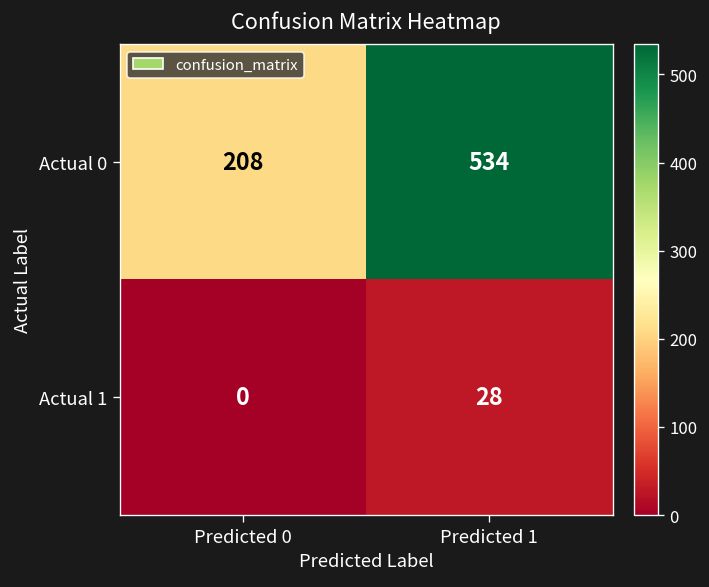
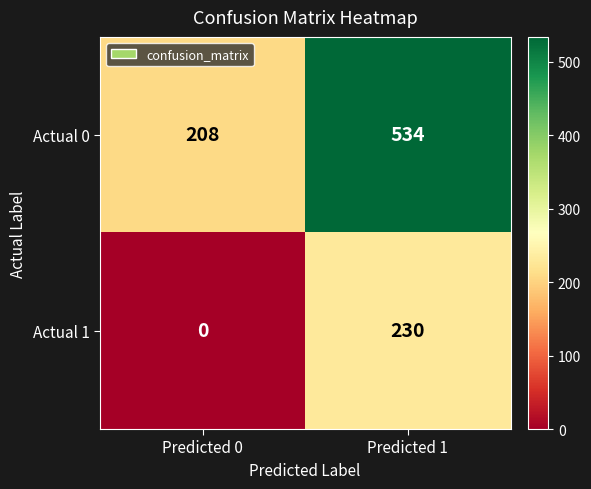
Actual 1, Predicted 1: 28 -> 230
